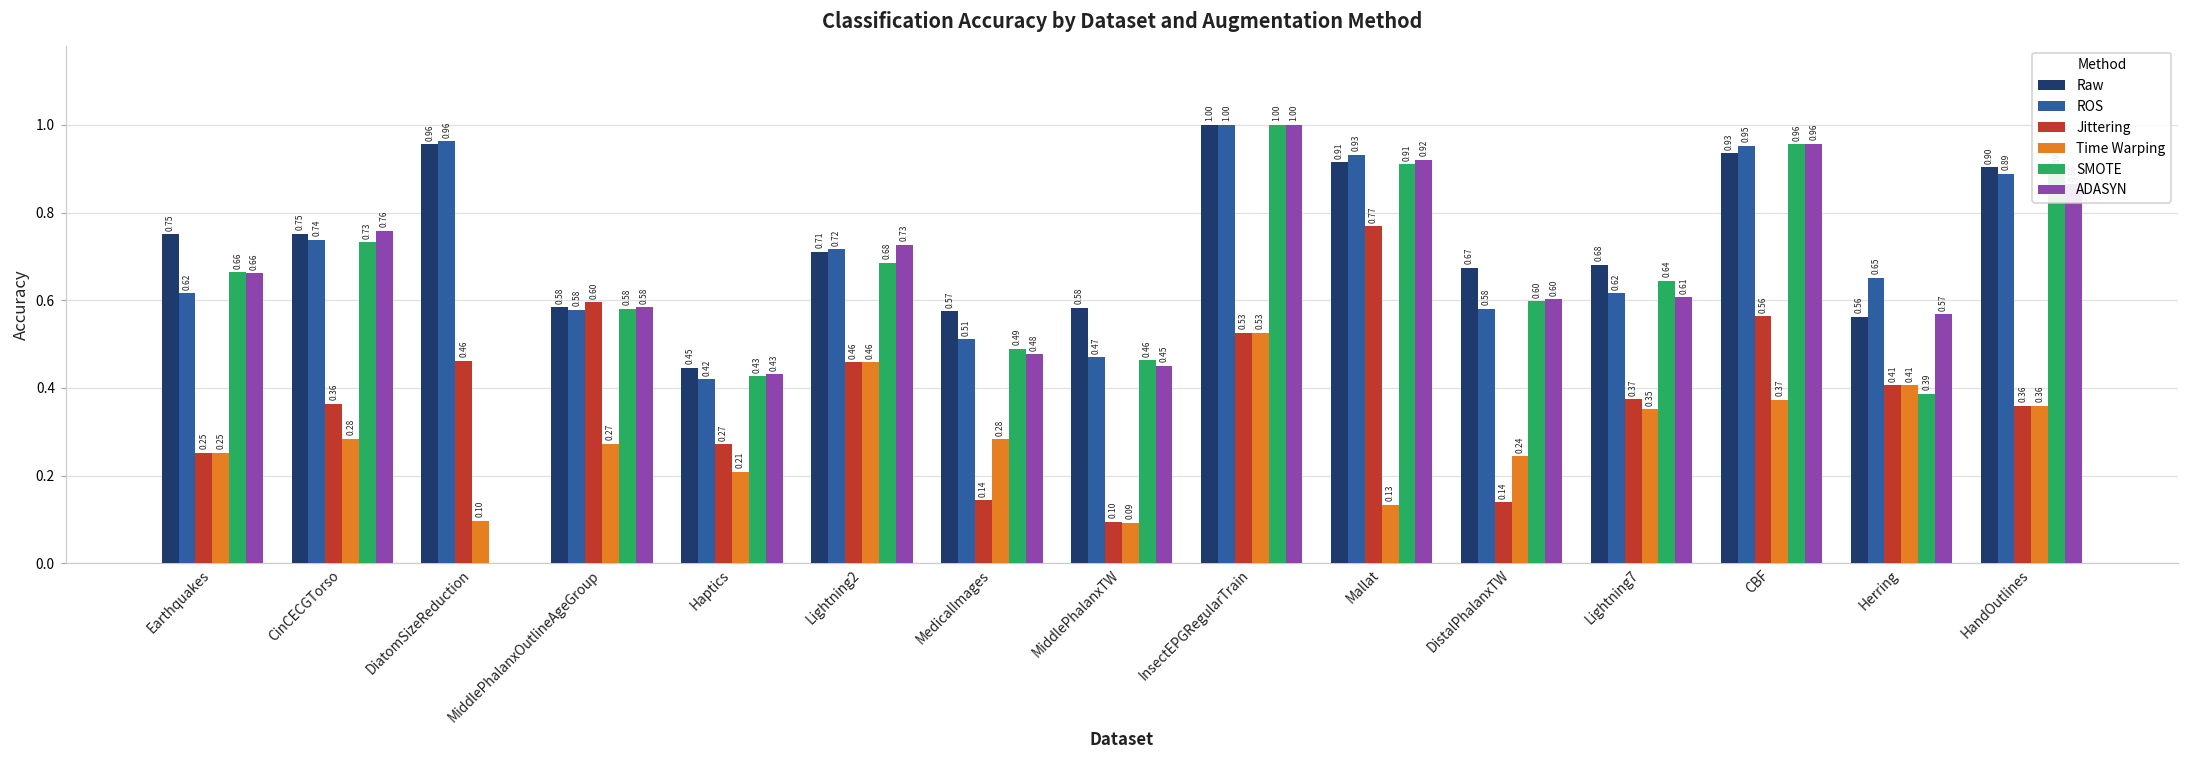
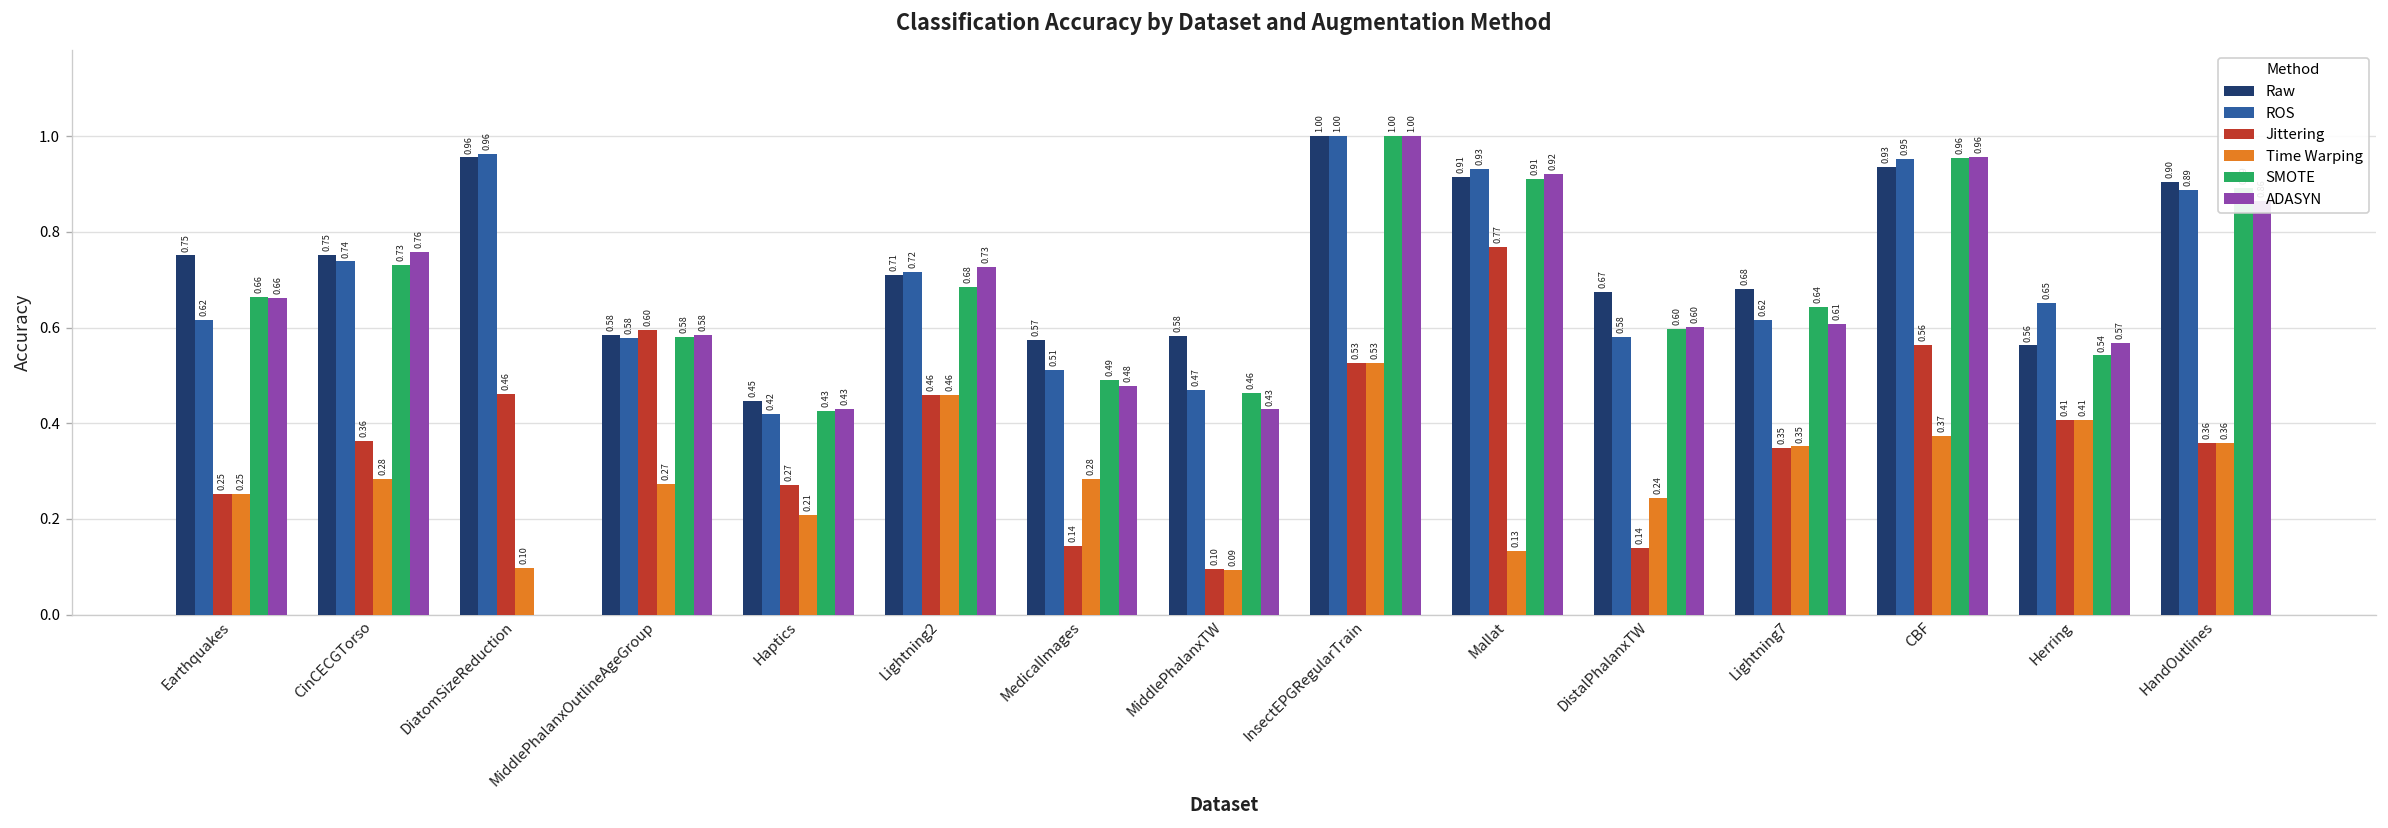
ADASYN, MiddlePhalanxTW: 0.45 -> 0.43
Jittering, Lightning7: 0.37 -> 0.35
SMOTE, Herring: 0.39 -> 0.54
